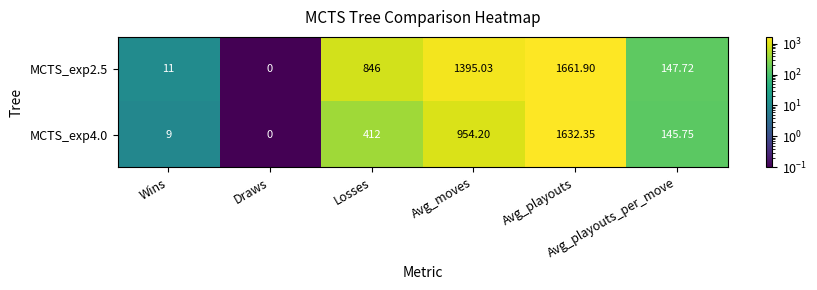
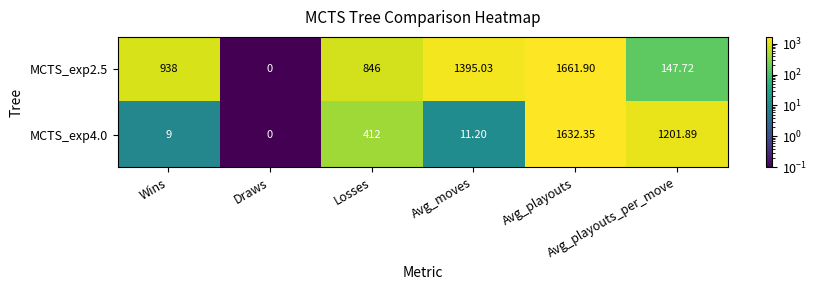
MCTS_exp2.5, Wins: 11 -> 938
MCTS_exp4.0, Avg_moves: 954.20 -> 11.20
MCTS_exp4.0, Avg_playouts_per_move: 145.75 -> 1201.89
